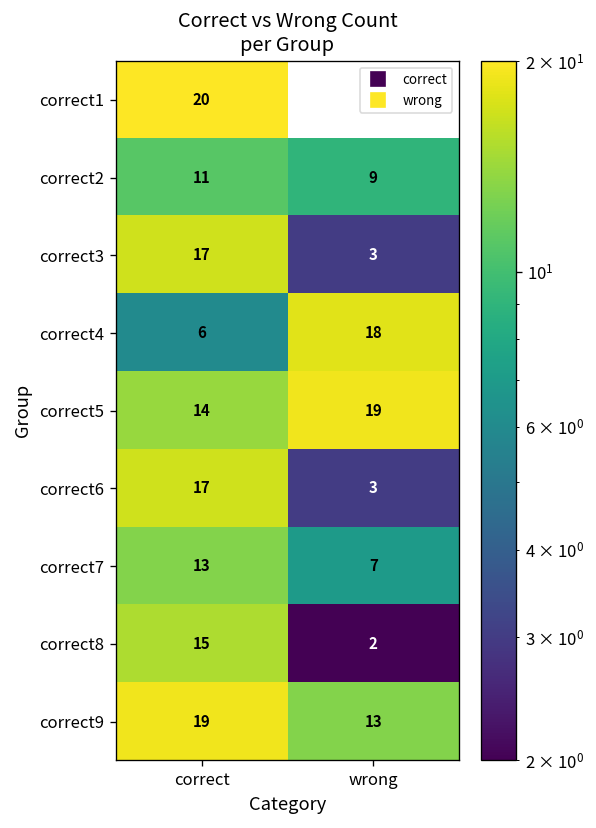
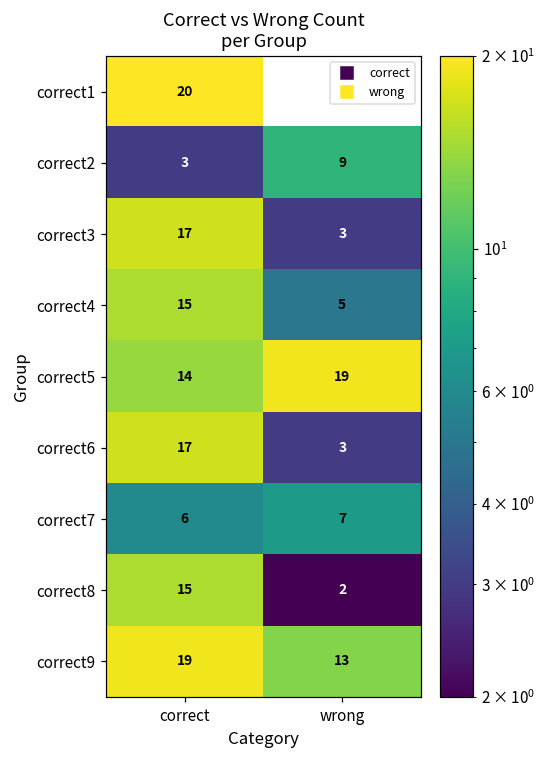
correct2, correct: 11 -> 3
correct4, correct: 6 -> 15
correct4, wrong: 18 -> 5
correct7, correct: 13 -> 6
